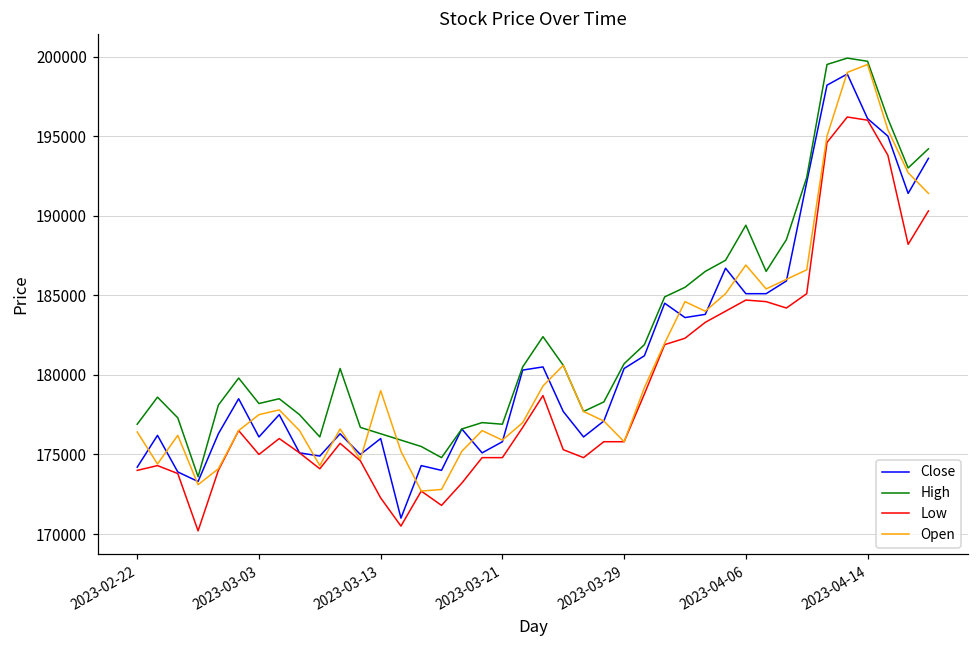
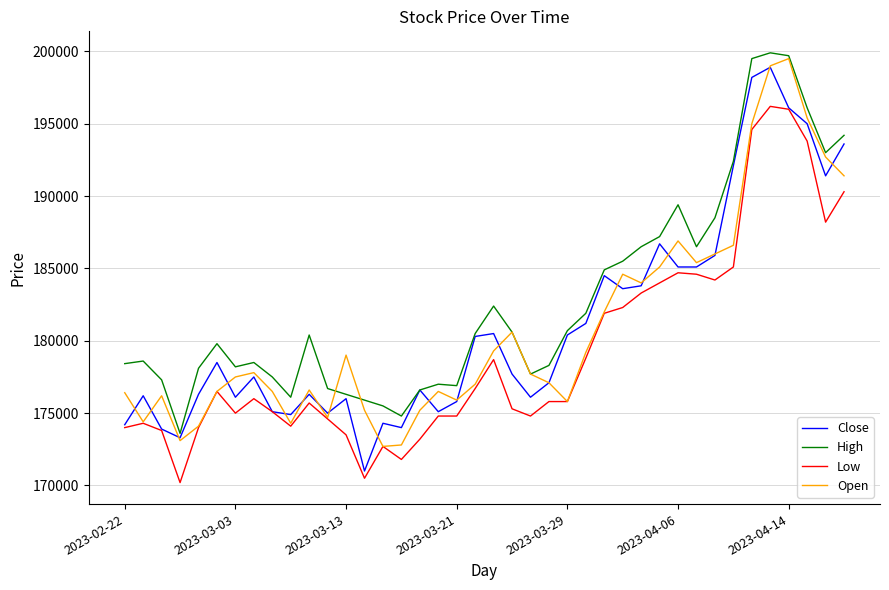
High, 2023-02-22: 176900 -> 178400
Low, 2023-03-13: 172300 -> 173500
